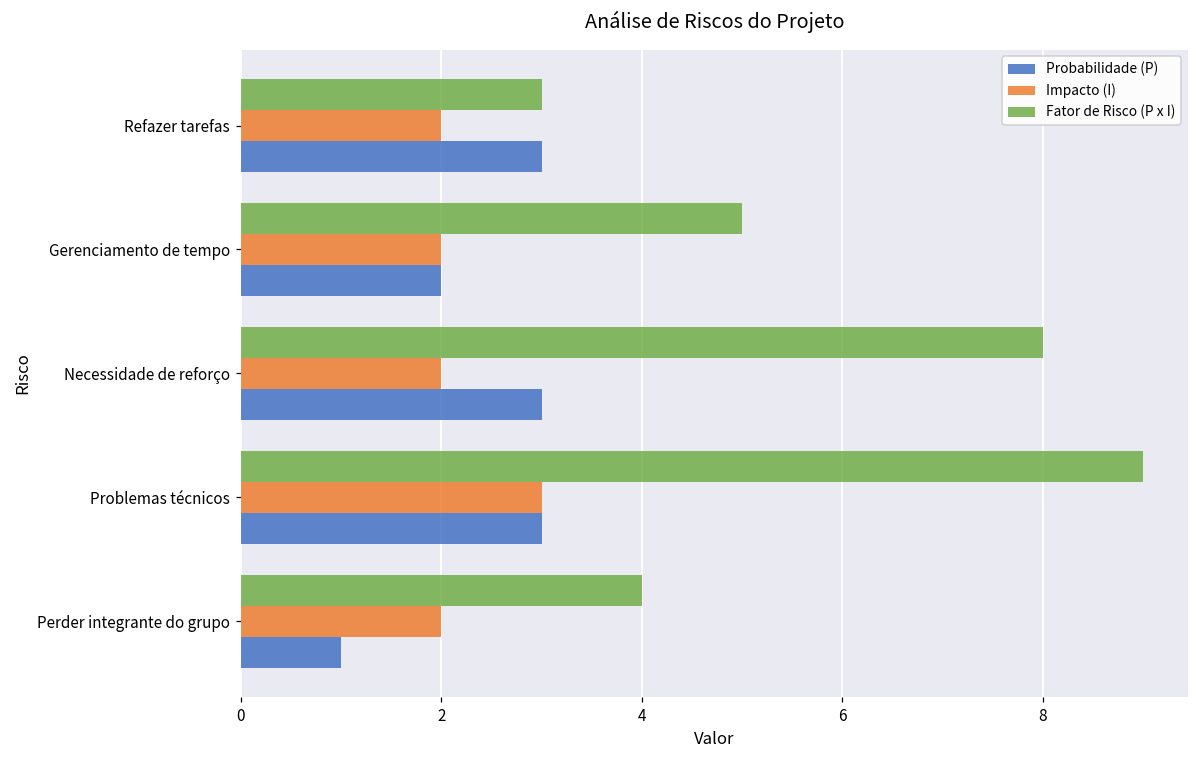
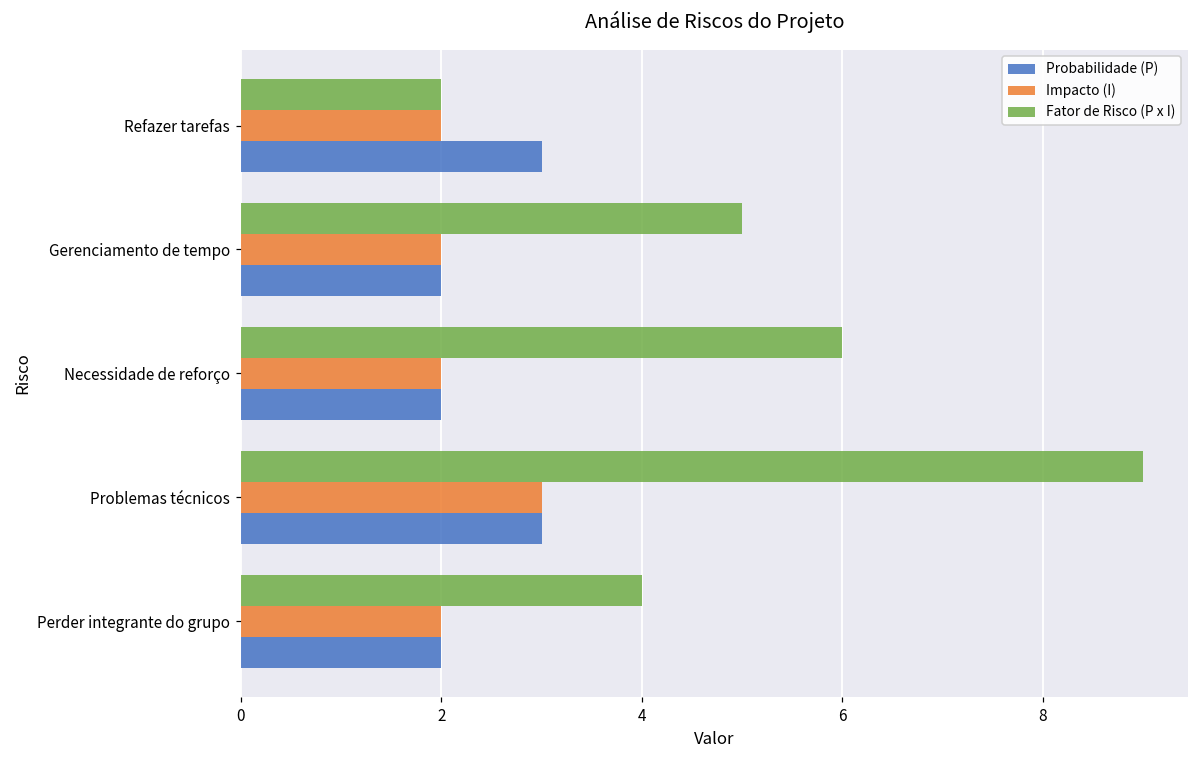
Fator de Risco (P x I), Refazer tarefas: 3 -> 2
Fator de Risco (P x I), Necessidade de reforço: 8 -> 6
Probabilidade (P), Necessidade de reforço: 3 -> 2
Probabilidade (P), Perder integrante do grupo: 1 -> 2
